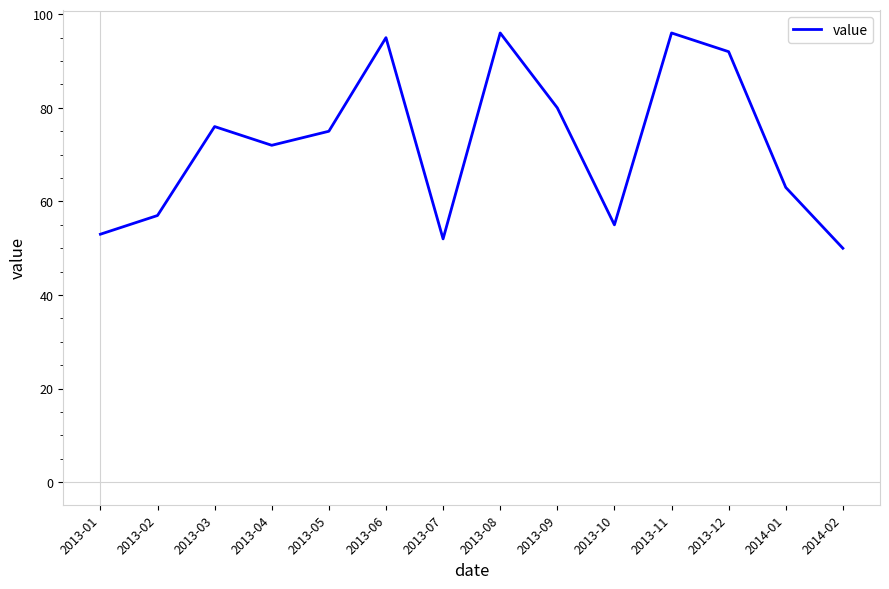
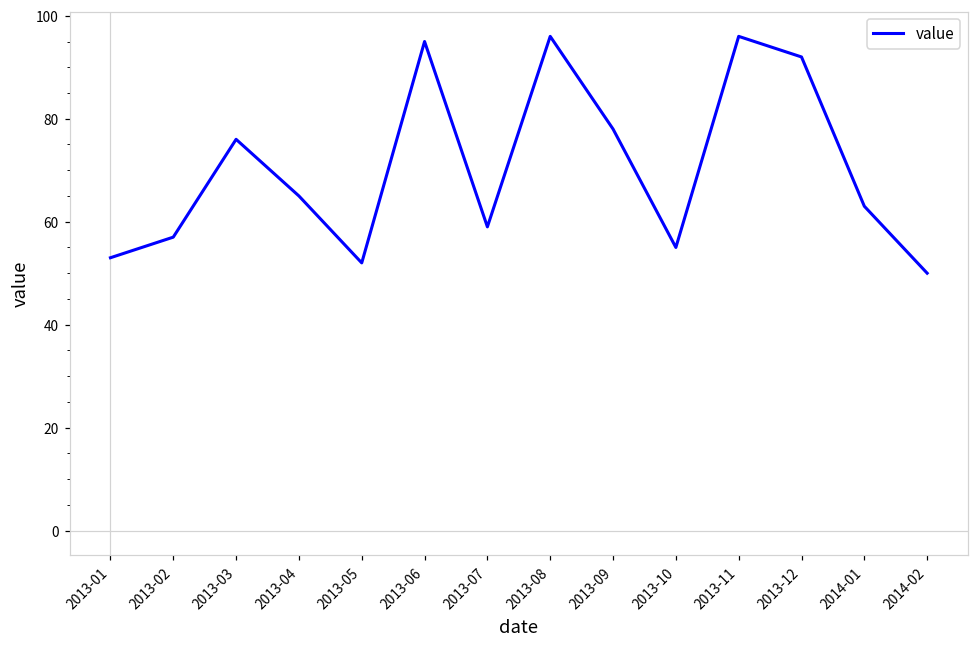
2013-04: 72 -> 65
2013-05: 75 -> 52
2013-07: 52 -> 59
2013-09: 80 -> 78
